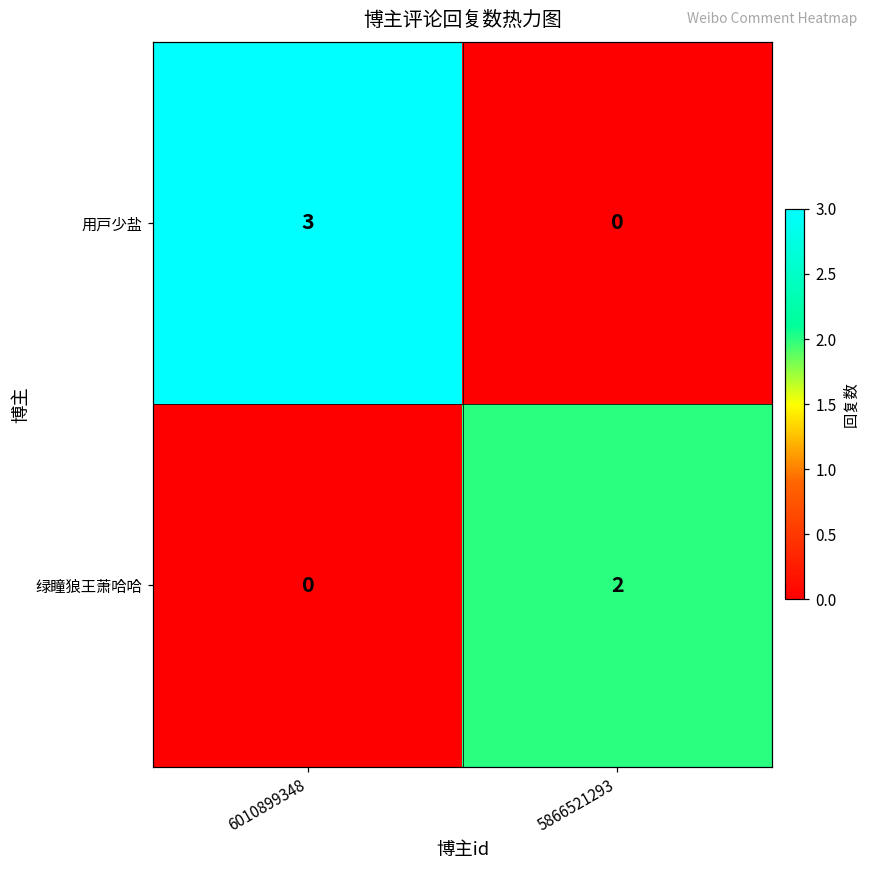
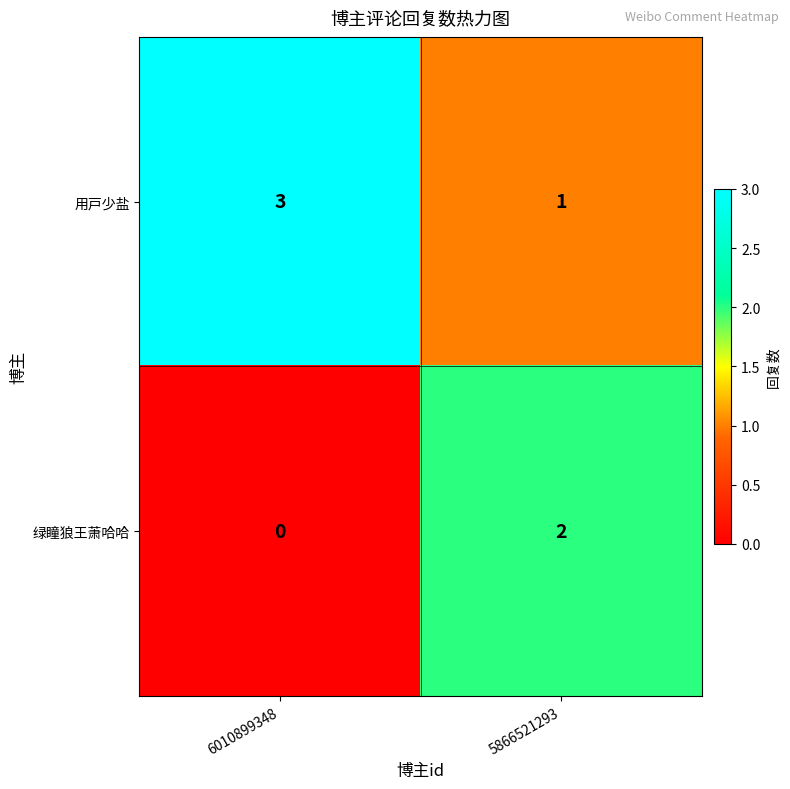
用戸少盐, 5866521293: 0 -> 1
